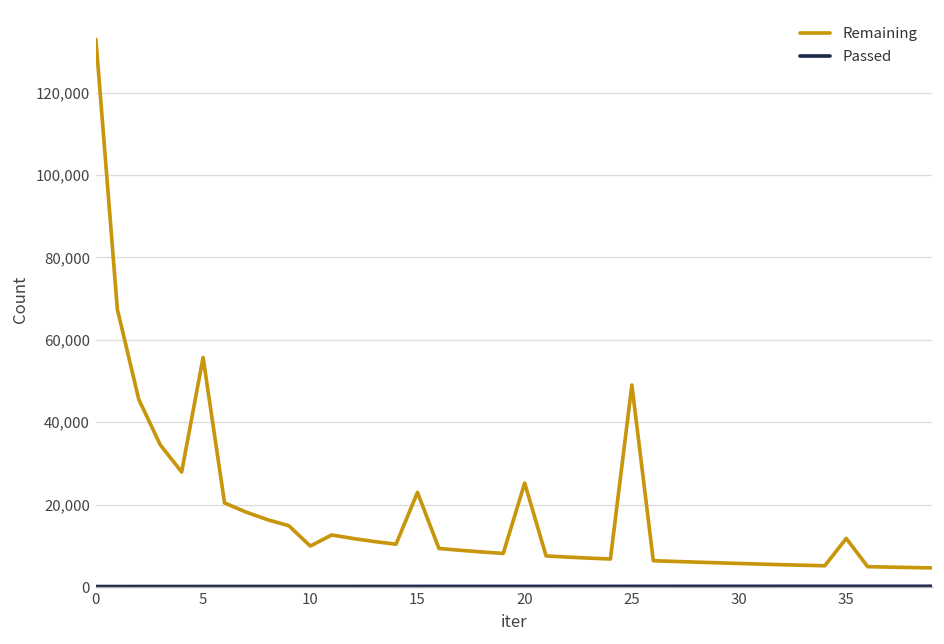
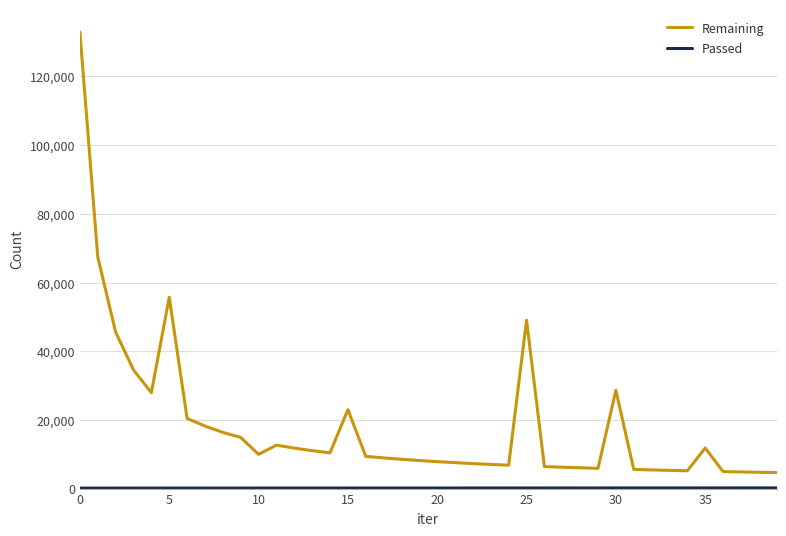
Remaining, 20: 25,000 -> 8,000
Remaining, 30: 6,000 -> 29,000
